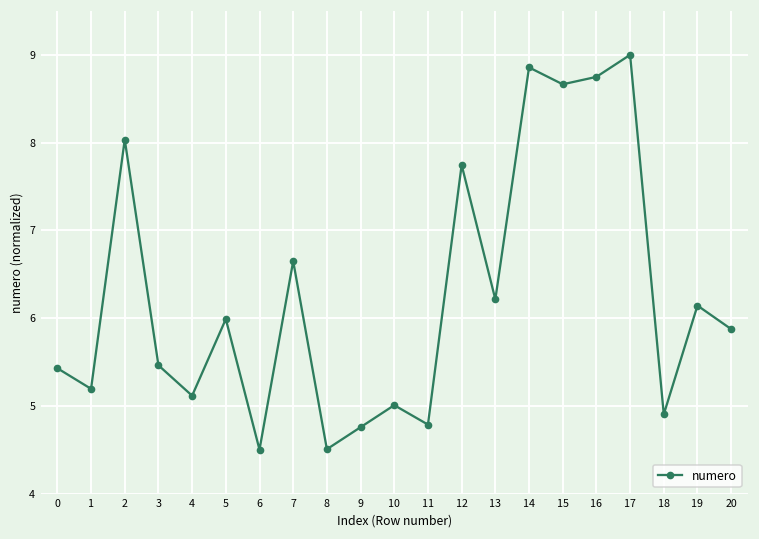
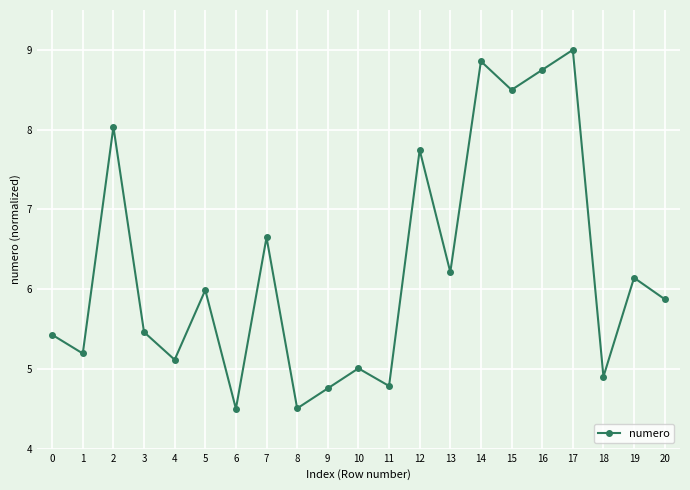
15: 8.7 -> 8.5
